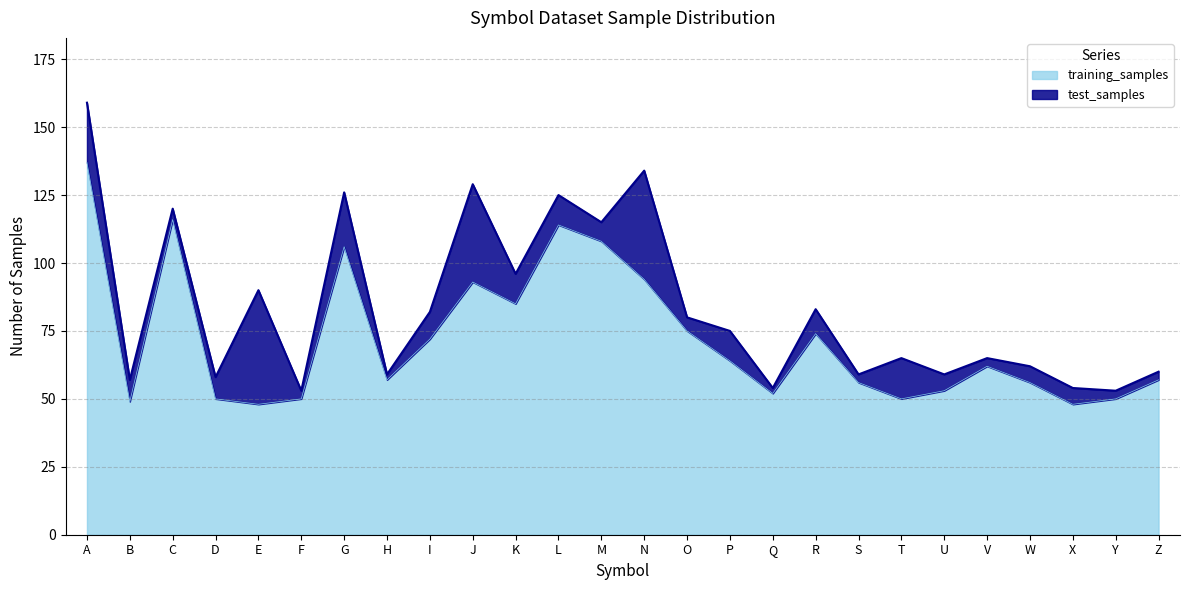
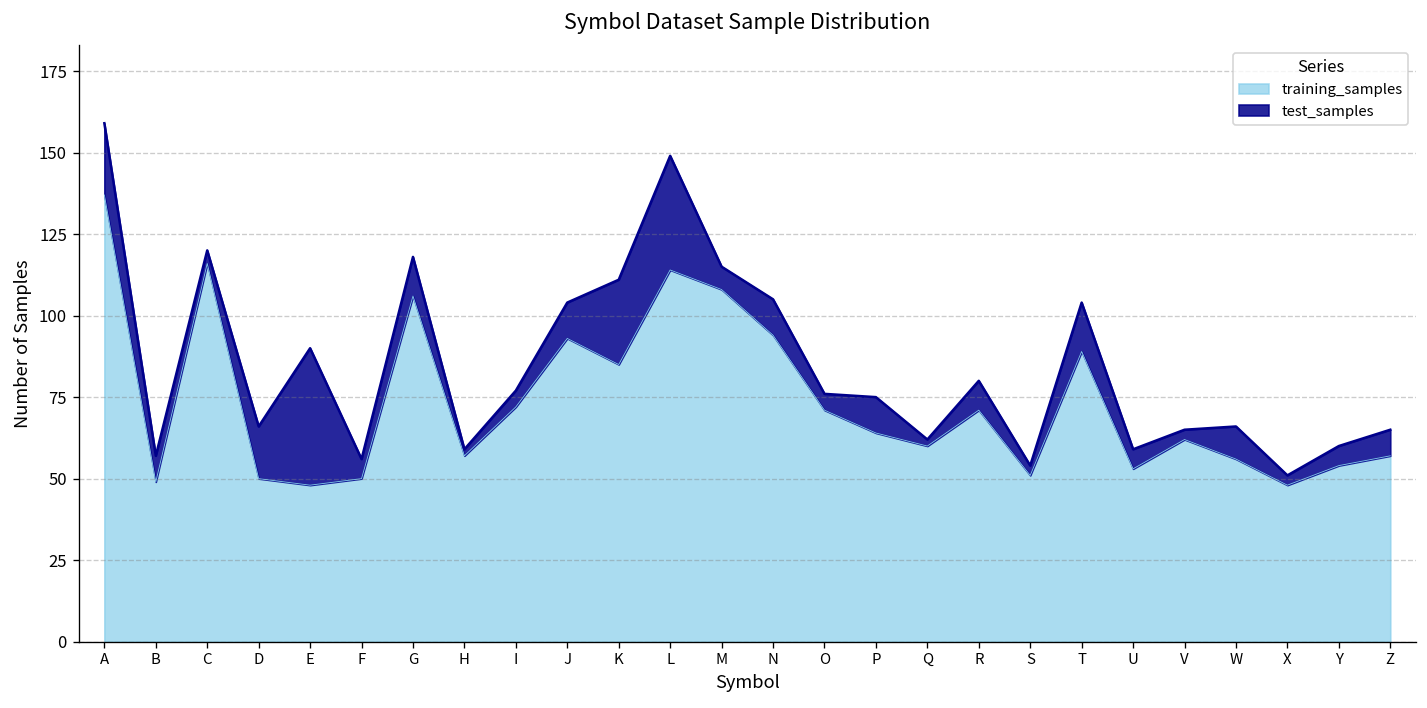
test_samples, D: 8 -> 16
test_samples, F: 3 -> 6
test_samples, G: 20 -> 12
test_samples, I: 10 -> 5
test_samples, J: 36 -> 11
test_samples, K: 11 -> 26
test_samples, L: 11 -> 35
test_samples, N: 40 -> 11
training_samples, O: 75 -> 71
training_samples, Q: 52 -> 60
training_samples, R: 74 -> 71
training_samples, S: 56 -> 51
training_samples, T: 50 -> 89
test_samples, W: 6 -> 10
test_samples, X: 6 -> 3
training_samples, Y: 50 -> 54
test_samples, Y: 3 -> 6
test_samples, Z: 3 -> 8
